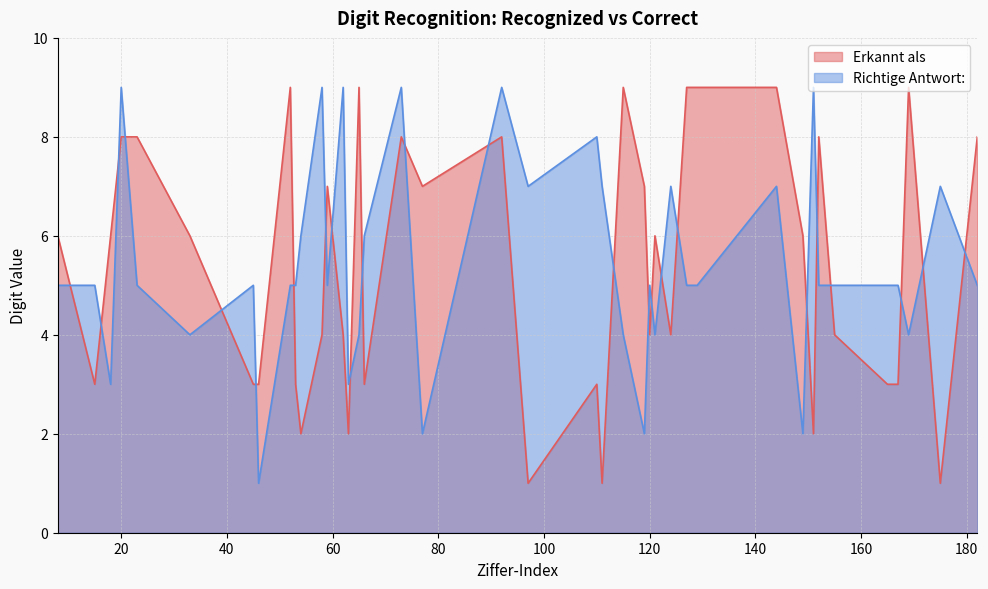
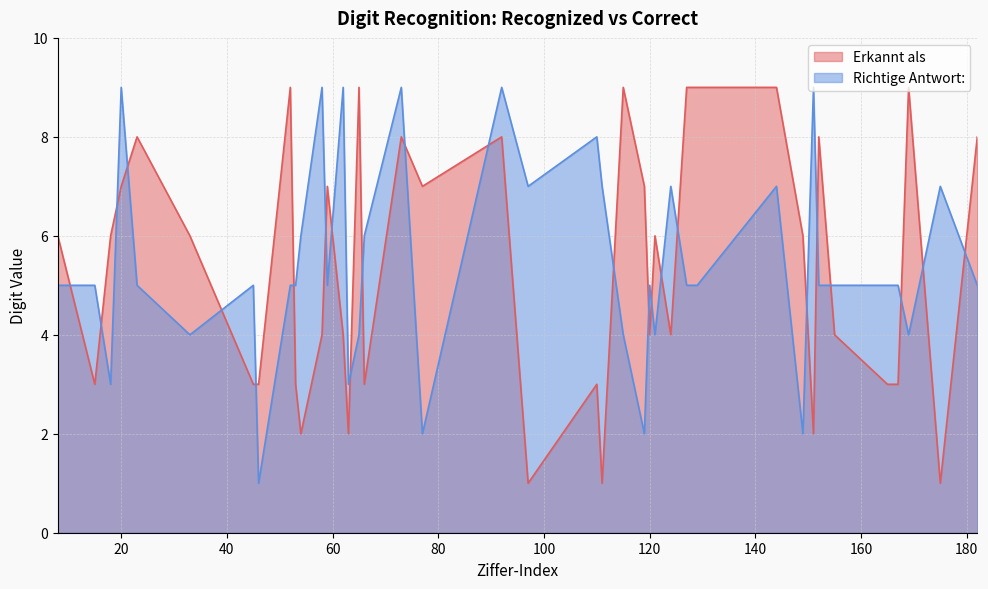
Erkannt als, 20: 8 -> 7
